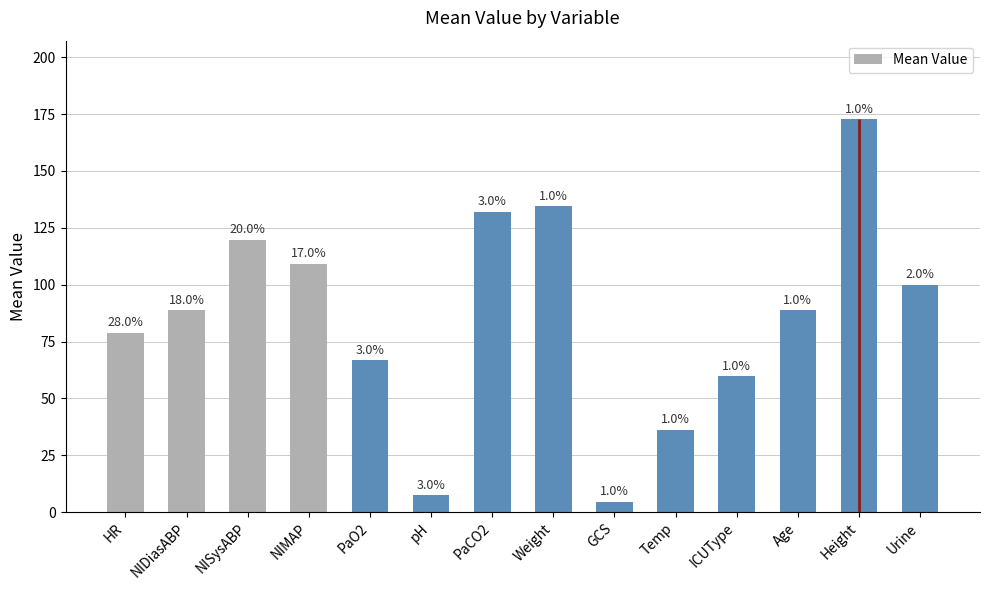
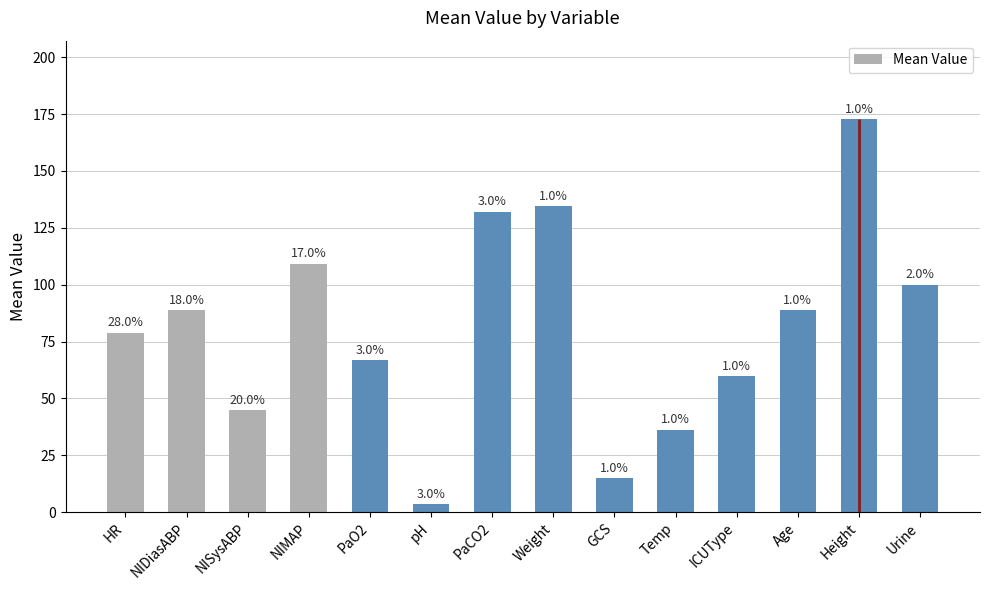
NISysABP: 120 -> 45
pH: 7 -> 3
GCS: 5 -> 15
